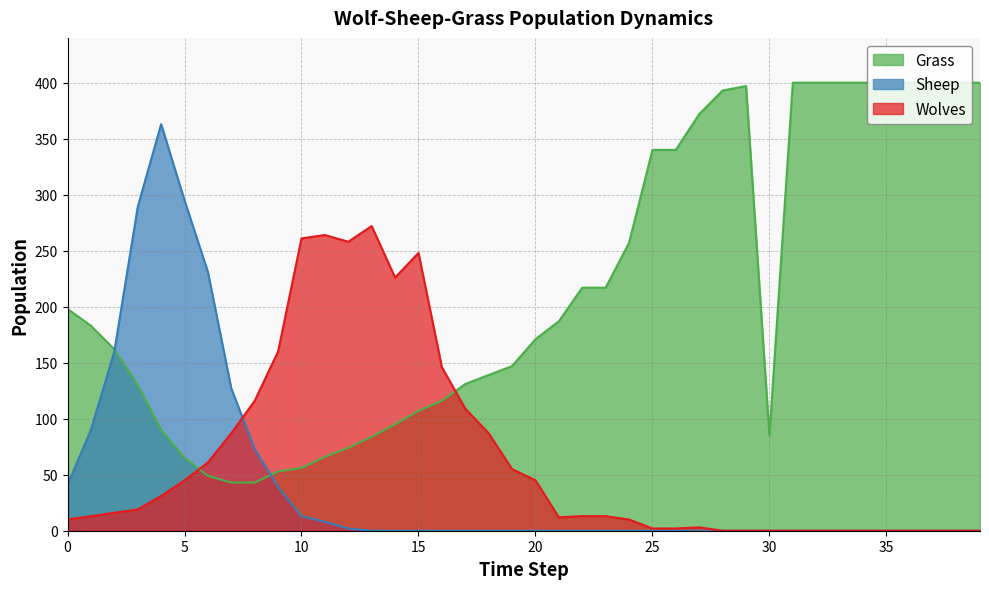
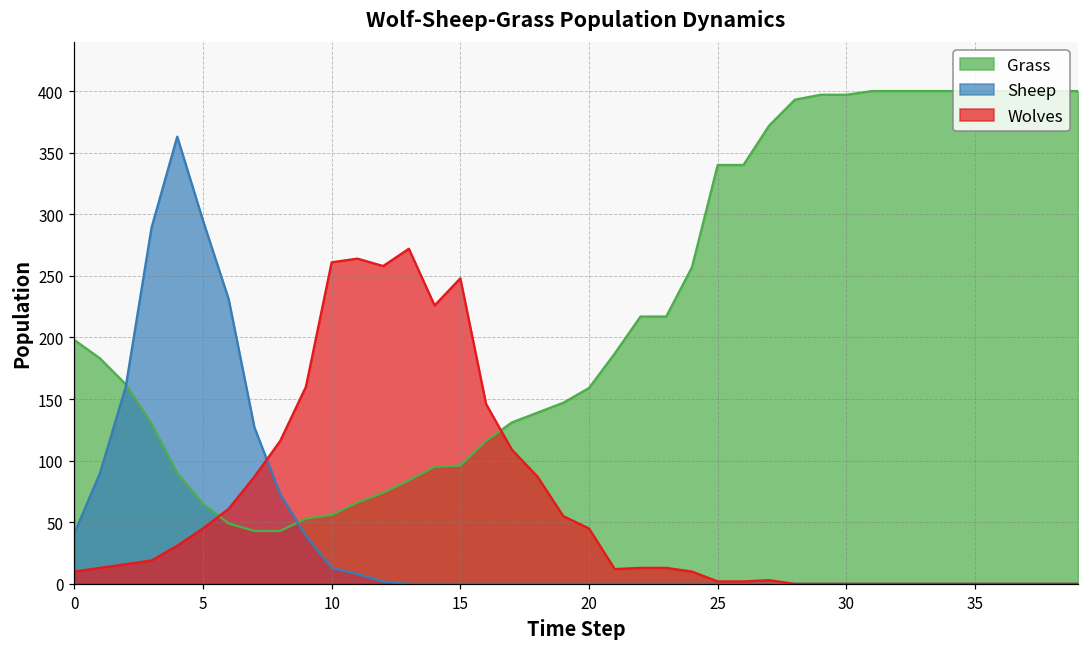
Grass, 15: 107 -> 96
Grass, 20: 171 -> 159
Grass, 30: 85 -> 397
